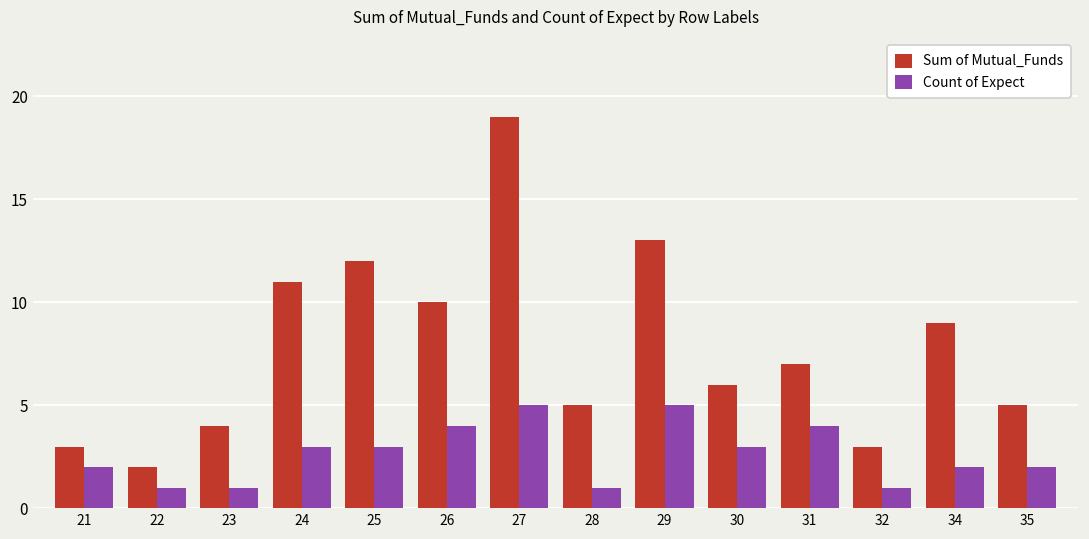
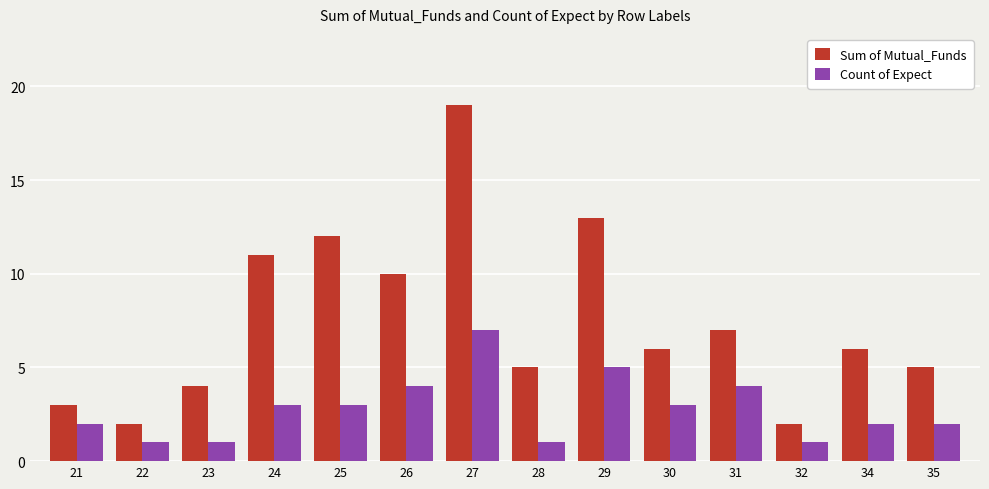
Count of Expect, 27: 5 -> 7
Sum of Mutual_Funds, 32: 3 -> 2
Sum of Mutual_Funds, 34: 9 -> 6
